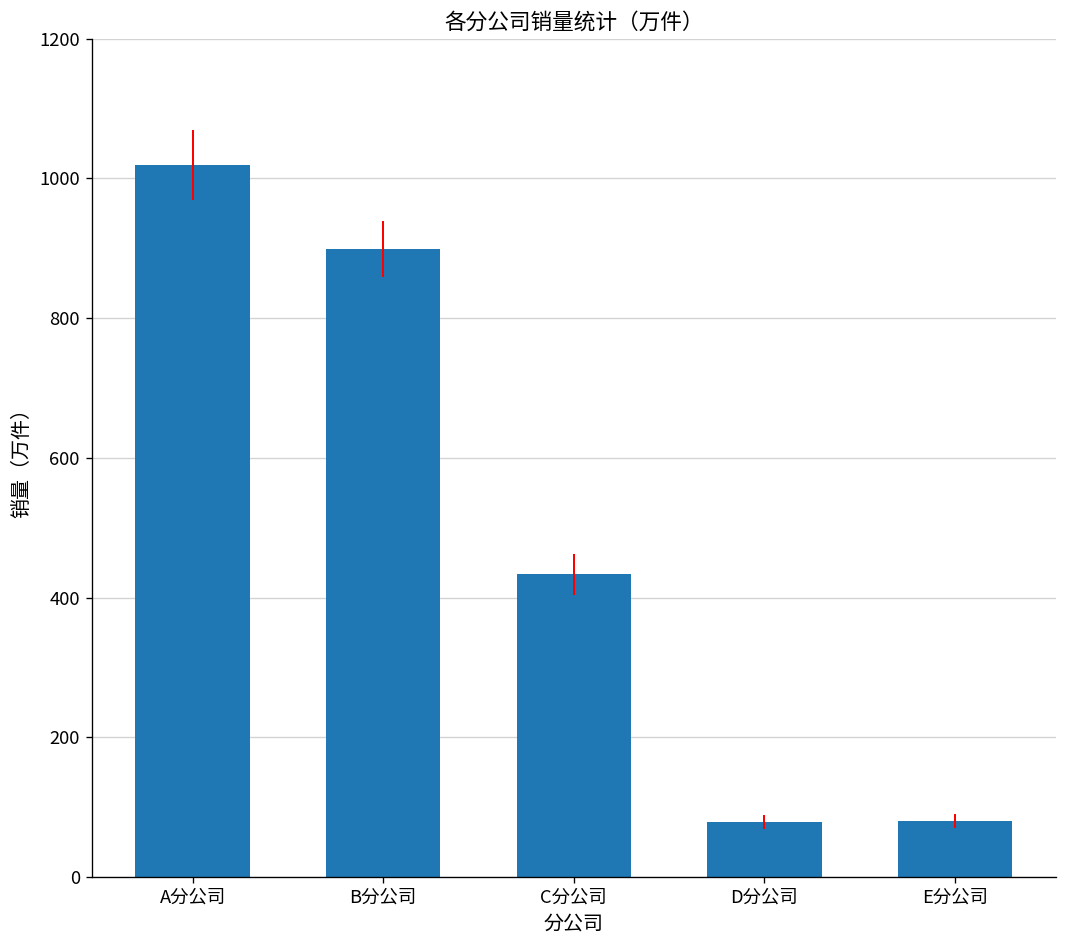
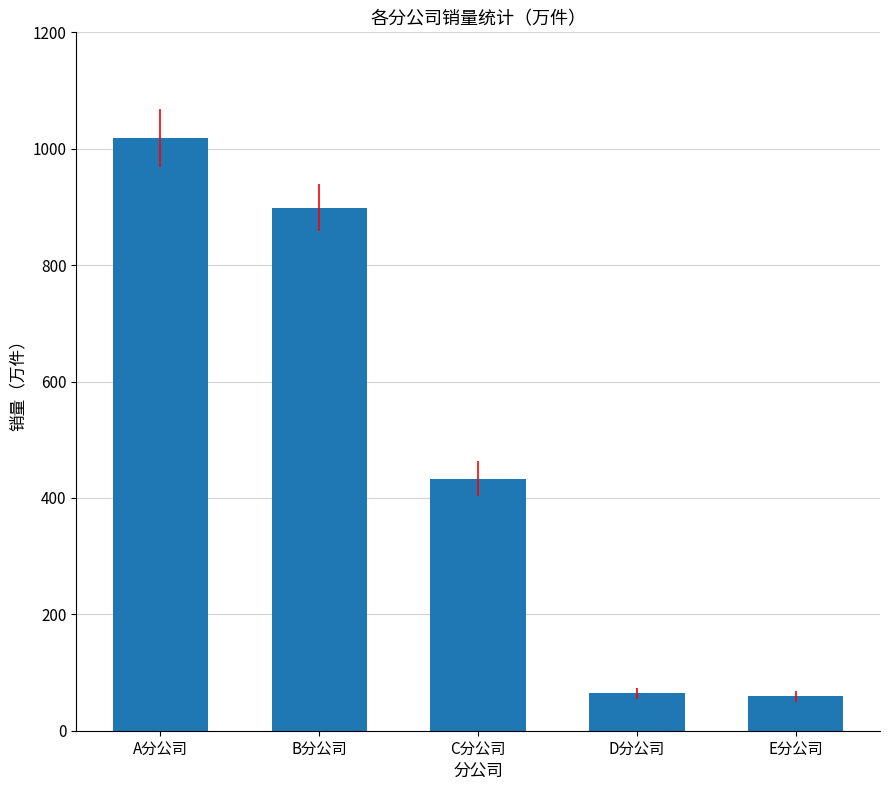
D分公司: 80 -> 60
E分公司: 80 -> 60
